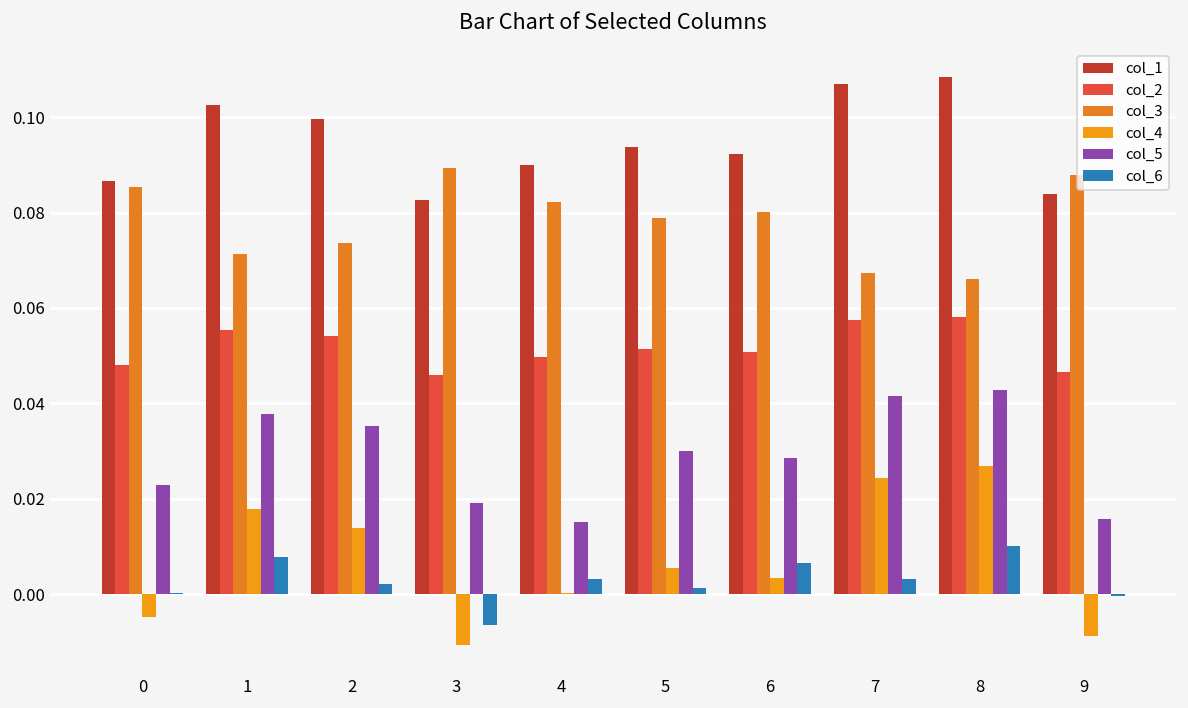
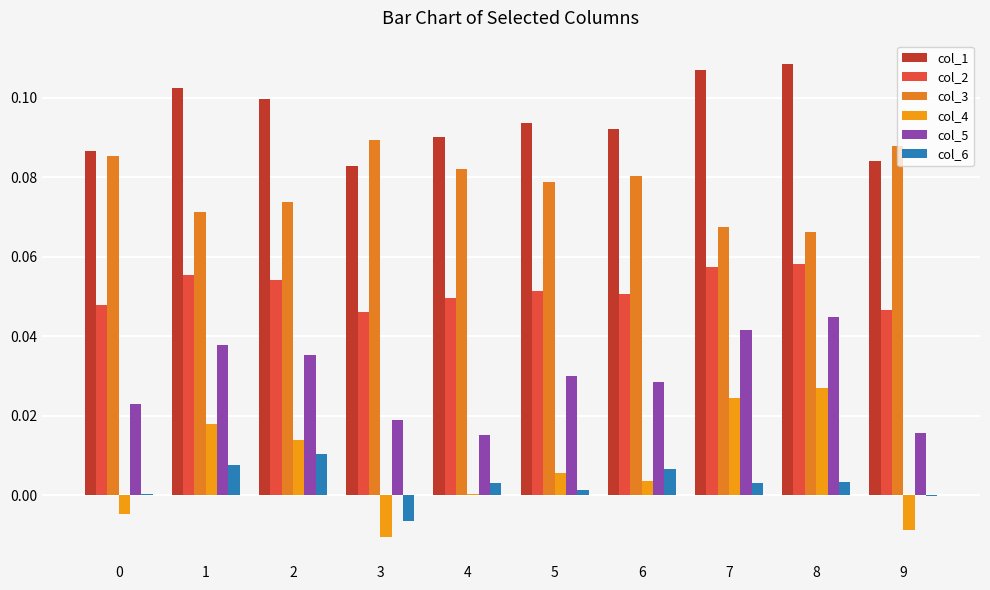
col_6, 2: 0.002 -> 0.010
col_5, 8: 0.043 -> 0.045
col_6, 8: 0.010 -> 0.003
